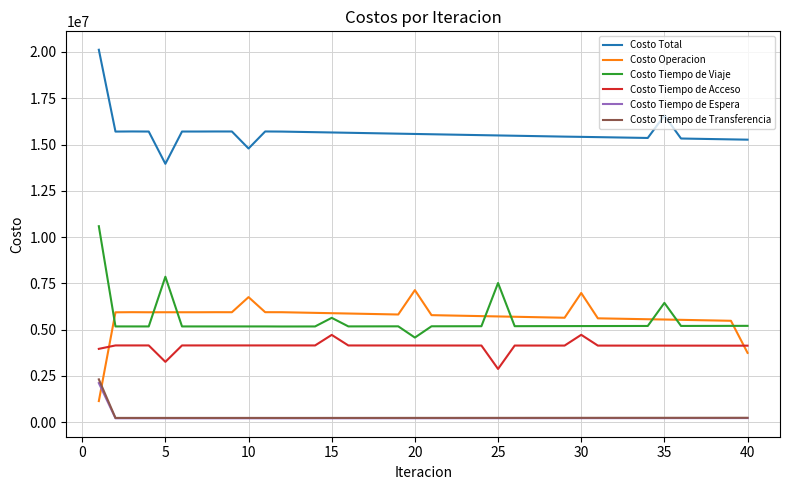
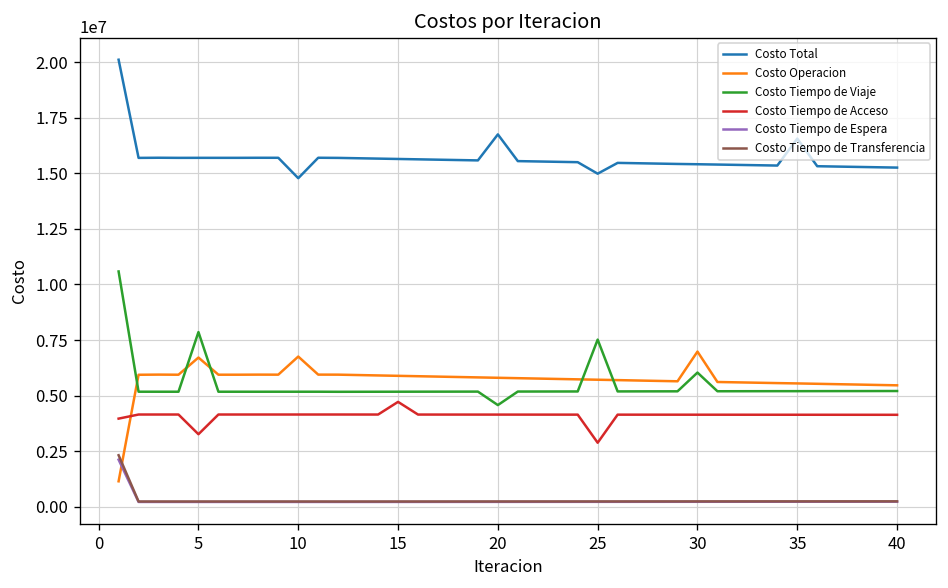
Costo Total, 5: 14000000 -> 15700000
Costo Operacion, 5: 5900000 -> 6700000
Costo Tiempo de Viaje, 15: 5600000 -> 5200000
Costo Total, 20: 15600000 -> 16800000
Costo Operacion, 20: 7100000 -> 5800000
Costo Total, 25: 15500000 -> 15000000
Costo Tiempo de Viaje, 30: 5200000 -> 6000000
Costo Tiempo de Acceso, 30: 4700000 -> 4100000
Costo Tiempo de Viaje, 35: 6400000 -> 5200000
Costo Operacion, 40: 3700000 -> 5500000
